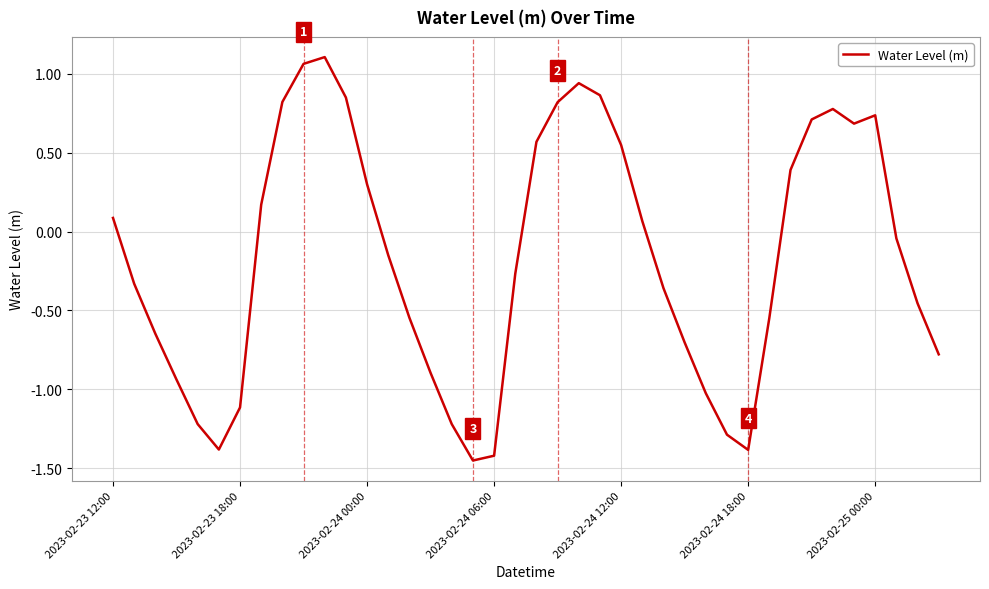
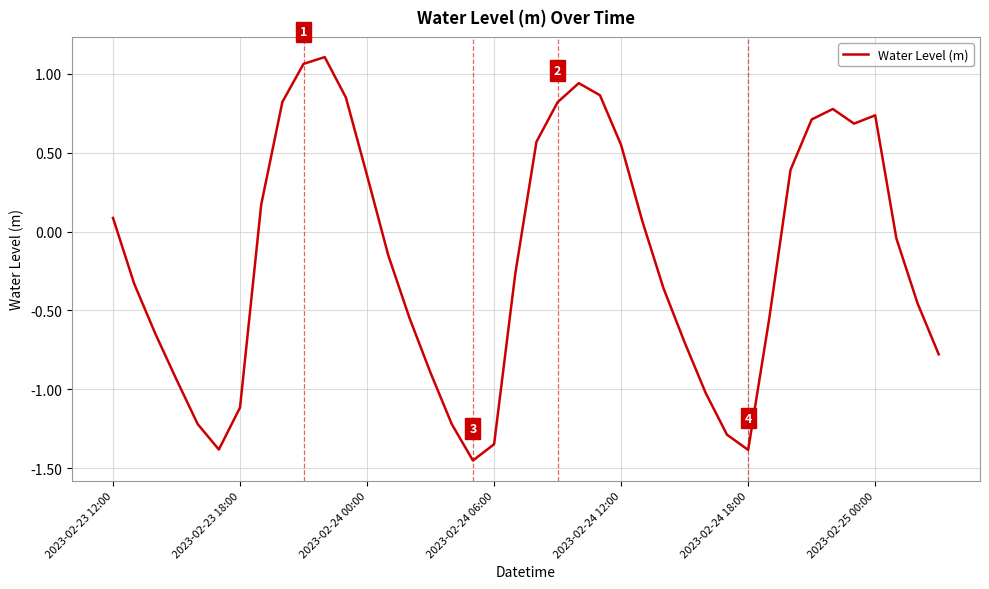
2023-02-24 00:00: 0.30 -> 0.36
2023-02-24 06:00: -1.42 -> -1.35
